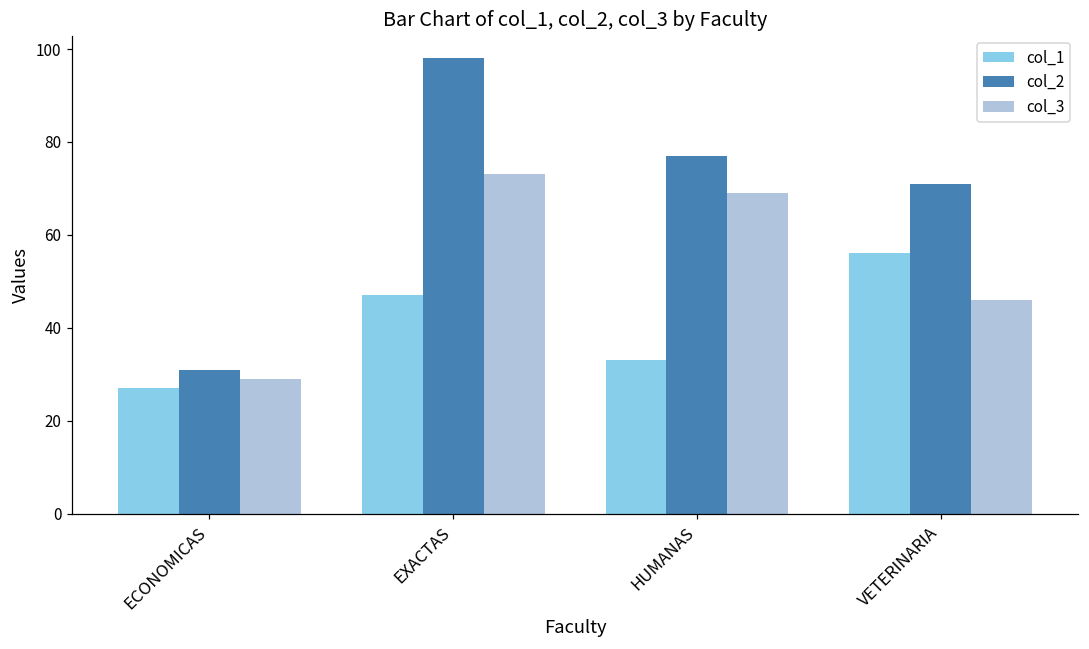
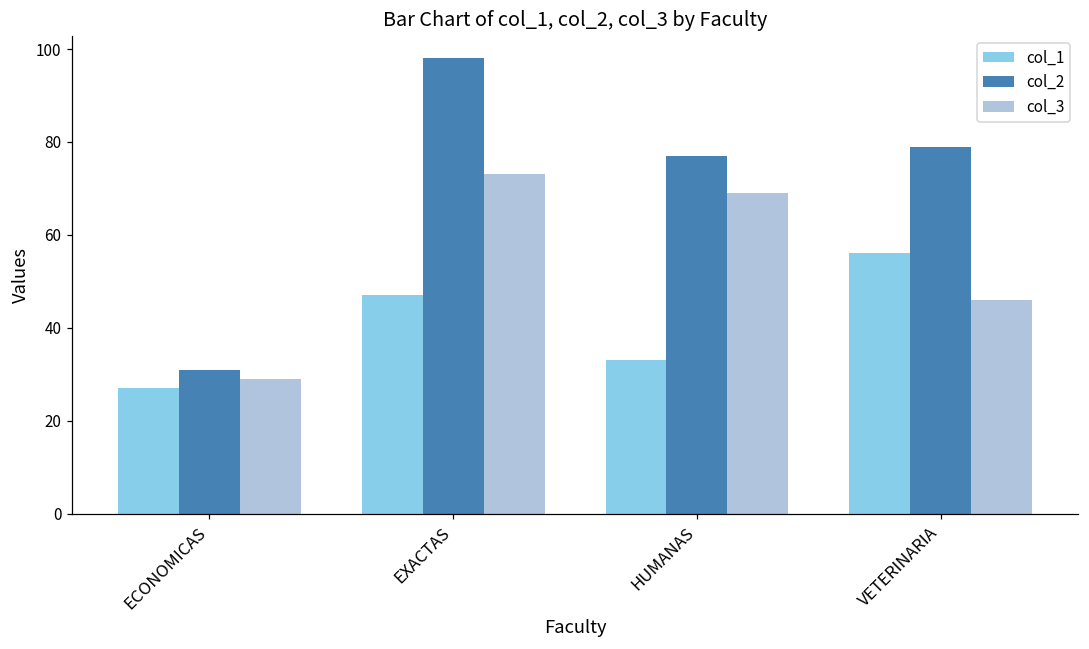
col_2, VETERINARIA: 71 -> 79
